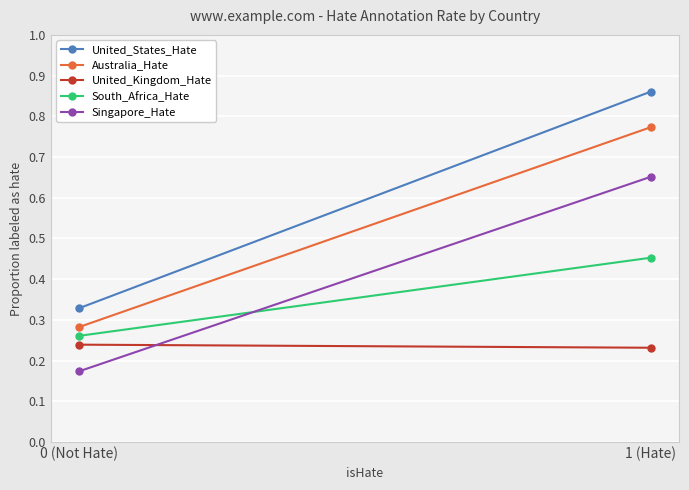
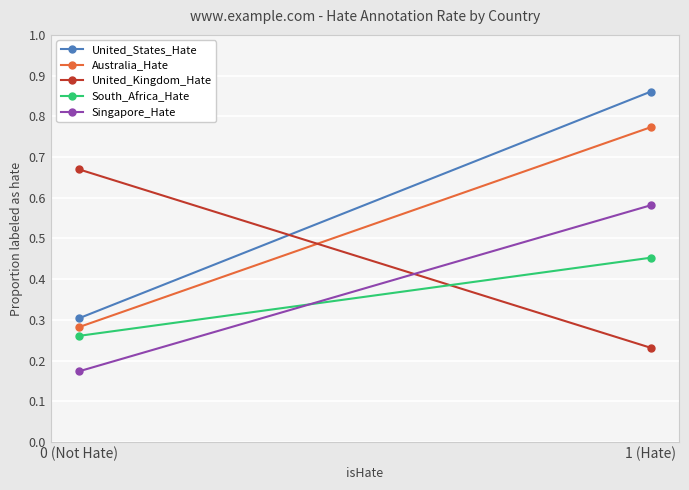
United_States_Hate, 0 (Not Hate): 0.33 -> 0.30
United_Kingdom_Hate, 0 (Not Hate): 0.24 -> 0.67
Singapore_Hate, 1 (Hate): 0.65 -> 0.58
